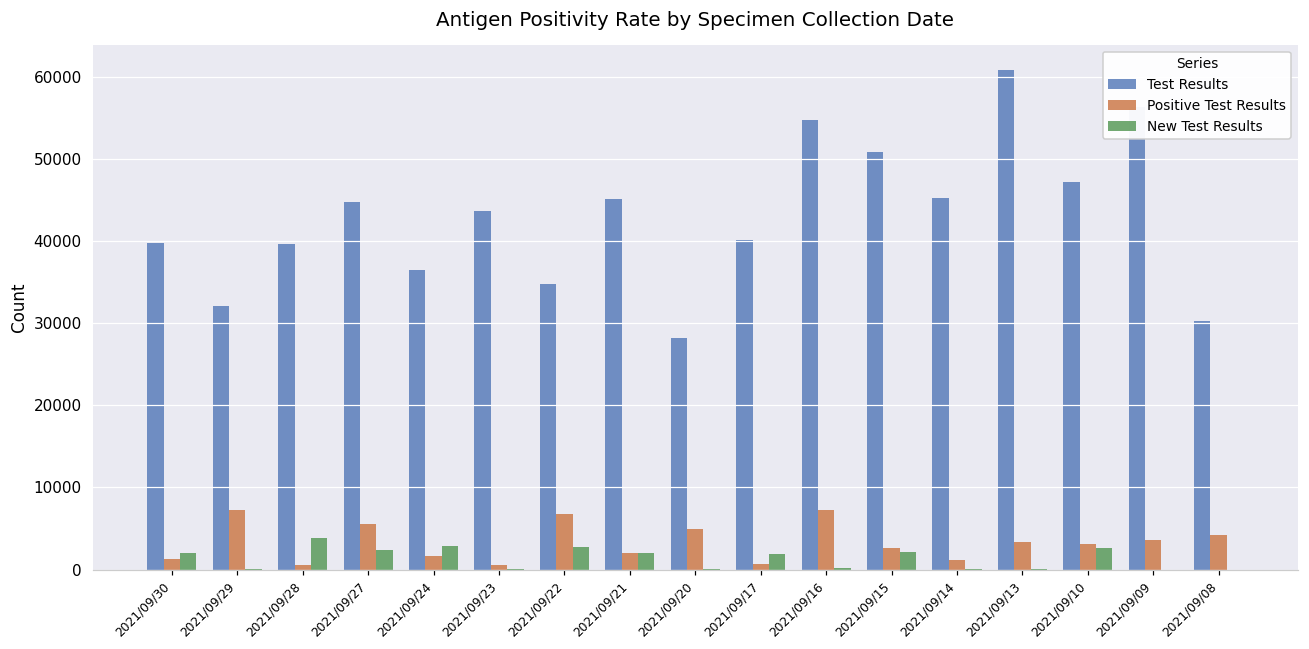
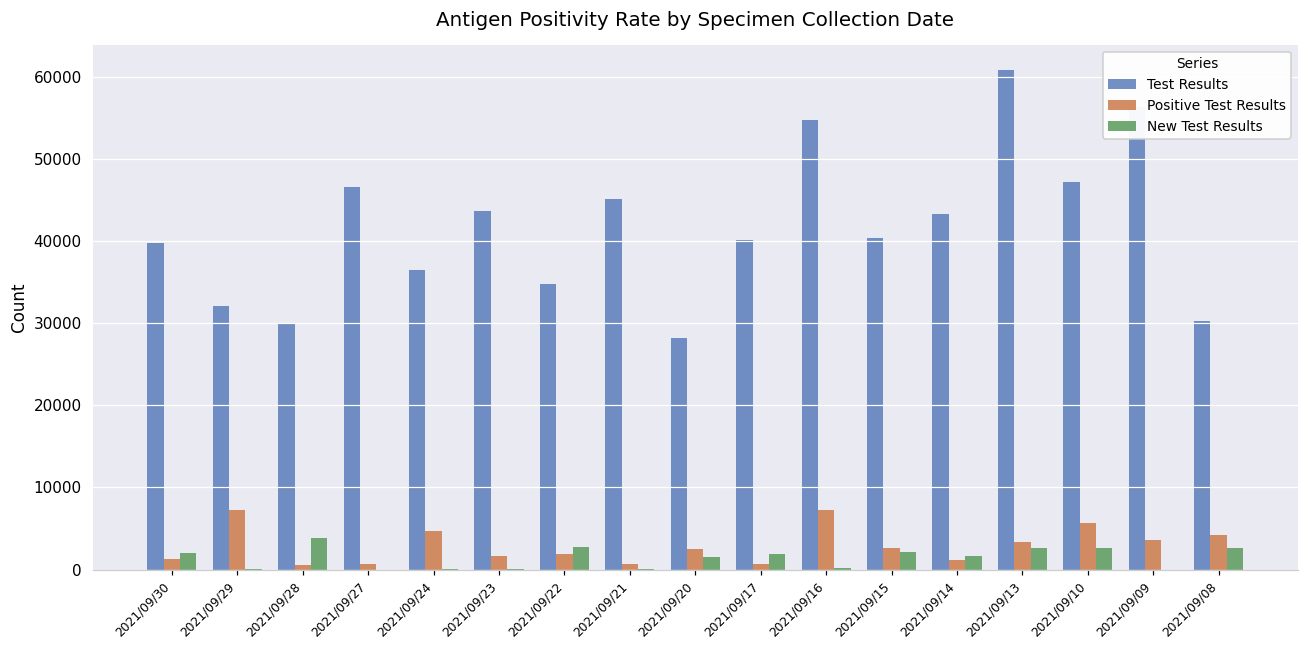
Test Results, 2021/09/28: 40000 -> 30000
Test Results, 2021/09/27: 45000 -> 47000
Positive Test Results, 2021/09/27: 6000 -> 1000
New Test Results, 2021/09/27: 2000 -> 0
Positive Test Results, 2021/09/24: 2000 -> 5000
New Test Results, 2021/09/24: 3000 -> 0
Positive Test Results, 2021/09/23: 1000 -> 2000
Positive Test Results, 2021/09/22: 7000 -> 2000
Positive Test Results, 2021/09/21: 2000 -> 1000
New Test Results, 2021/09/21: 2000 -> 0
Positive Test Results, 2021/09/20: 5000 -> 3000
New Test Results, 2021/09/20: 0 -> 2000
Test Results, 2021/09/15: 51000 -> 40000
Test Results, 2021/09/14: 45000 -> 43000
New Test Results, 2021/09/14: 0 -> 2000
New Test Results, 2021/09/13: 0 -> 3000
Positive Test Results, 2021/09/10: 3000 -> 6000
New Test Results, 2021/09/08: 0 -> 3000
